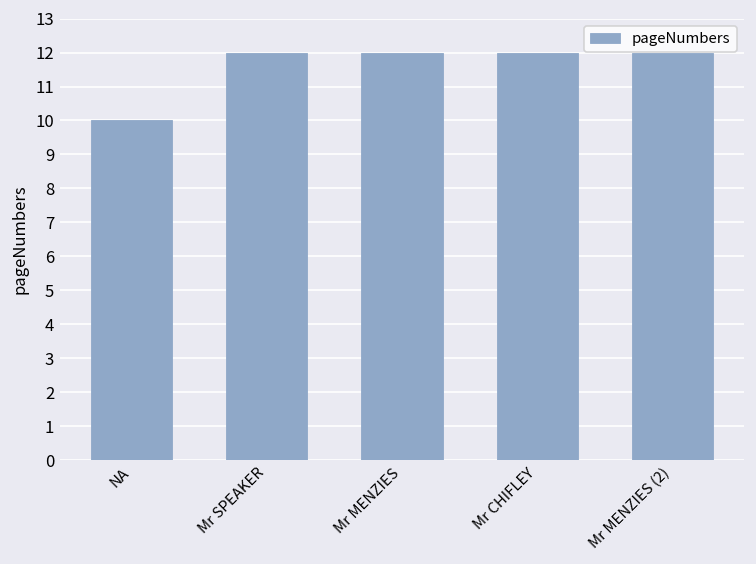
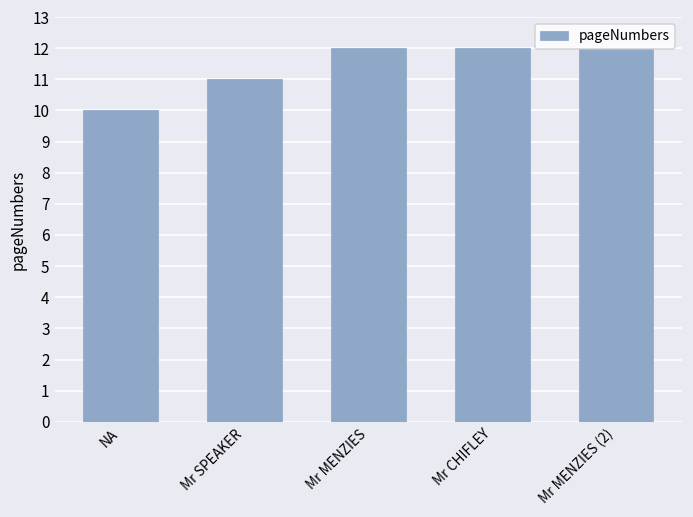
Mr SPEAKER: 12 -> 11
